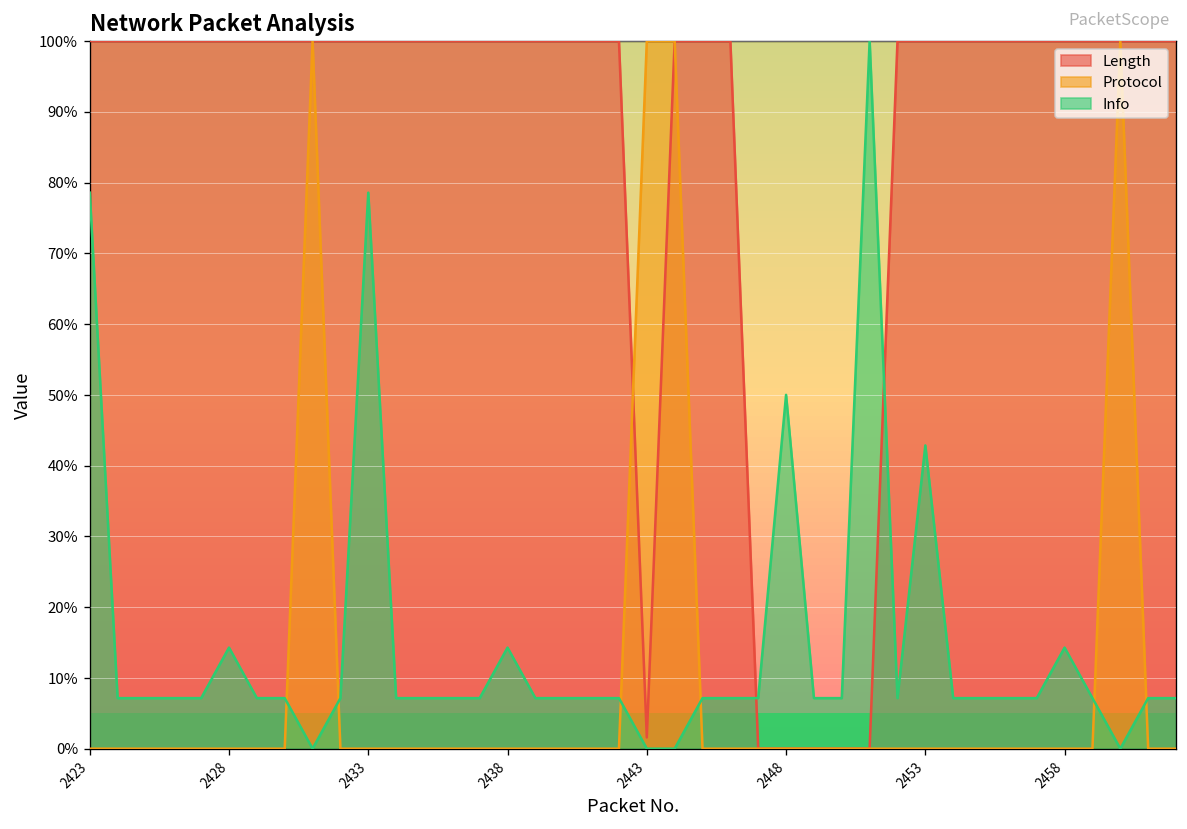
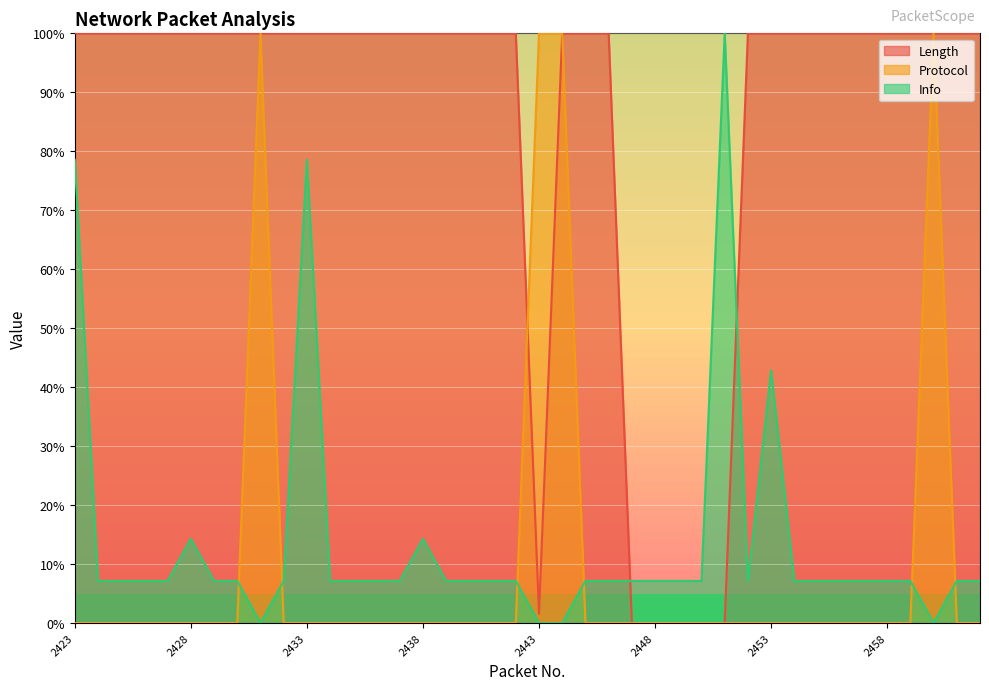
Info, 2448: 50% -> 7%
Info, 2458: 14% -> 7%
